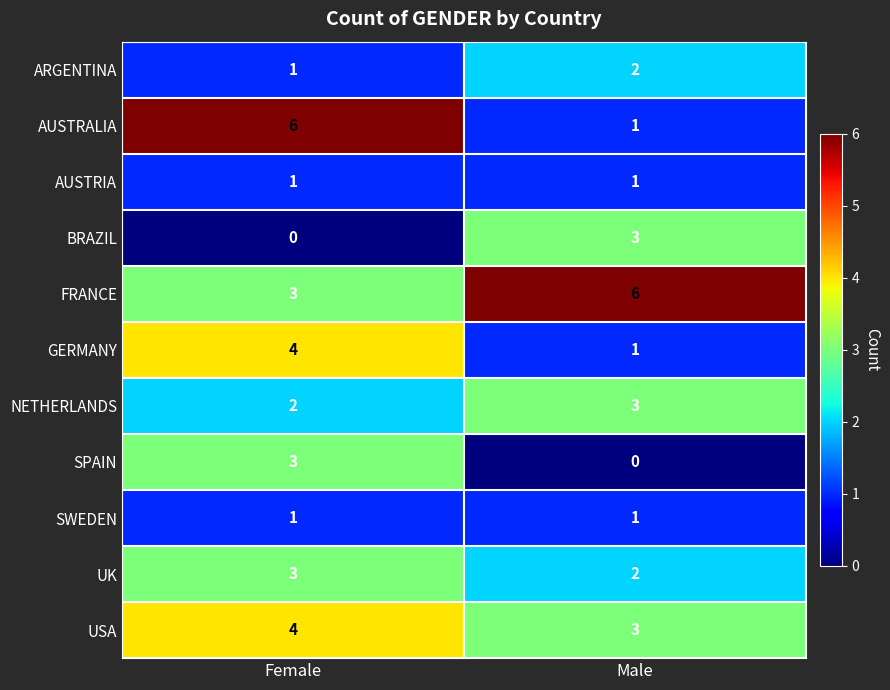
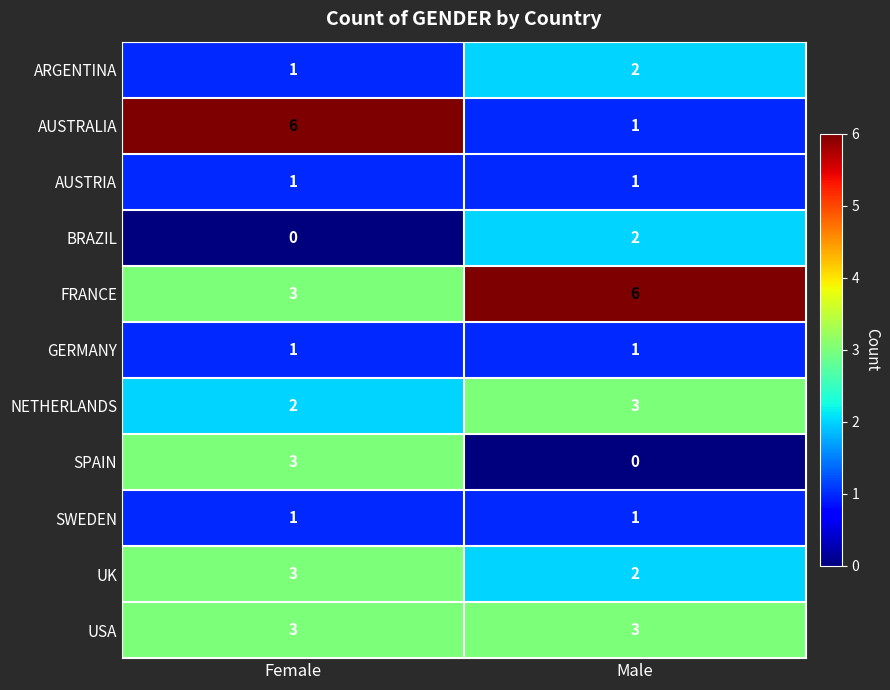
BRAZIL, Male: 3 -> 2
GERMANY, Female: 4 -> 1
USA, Female: 4 -> 3
